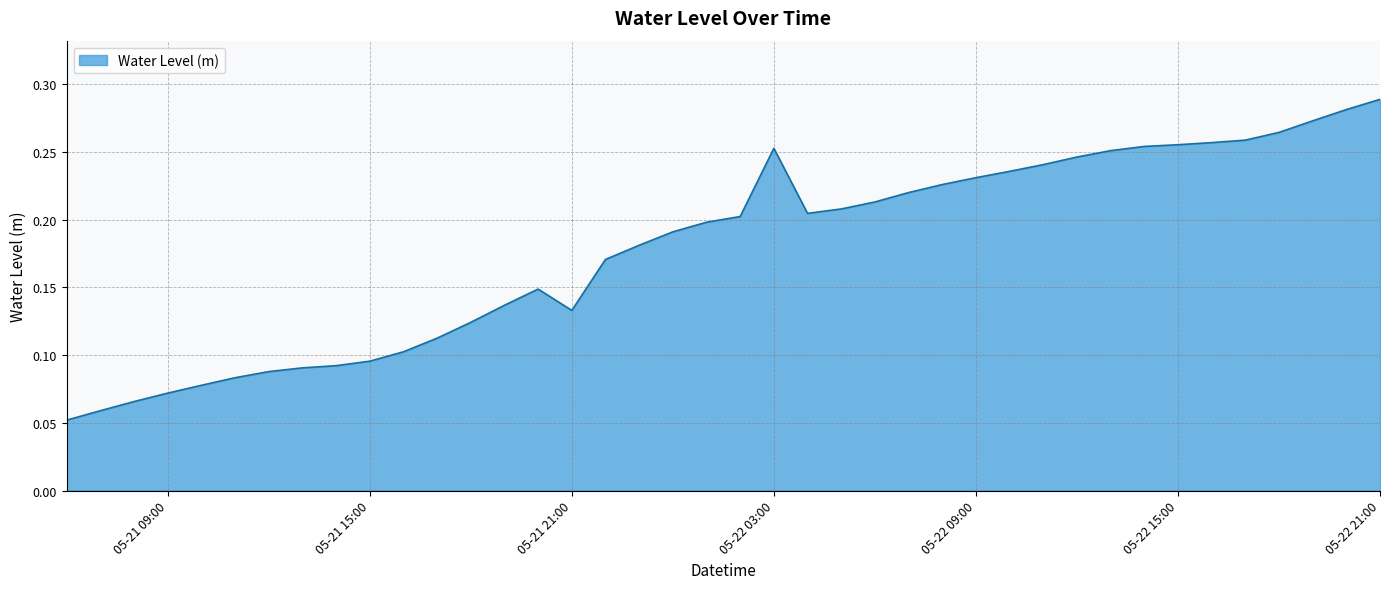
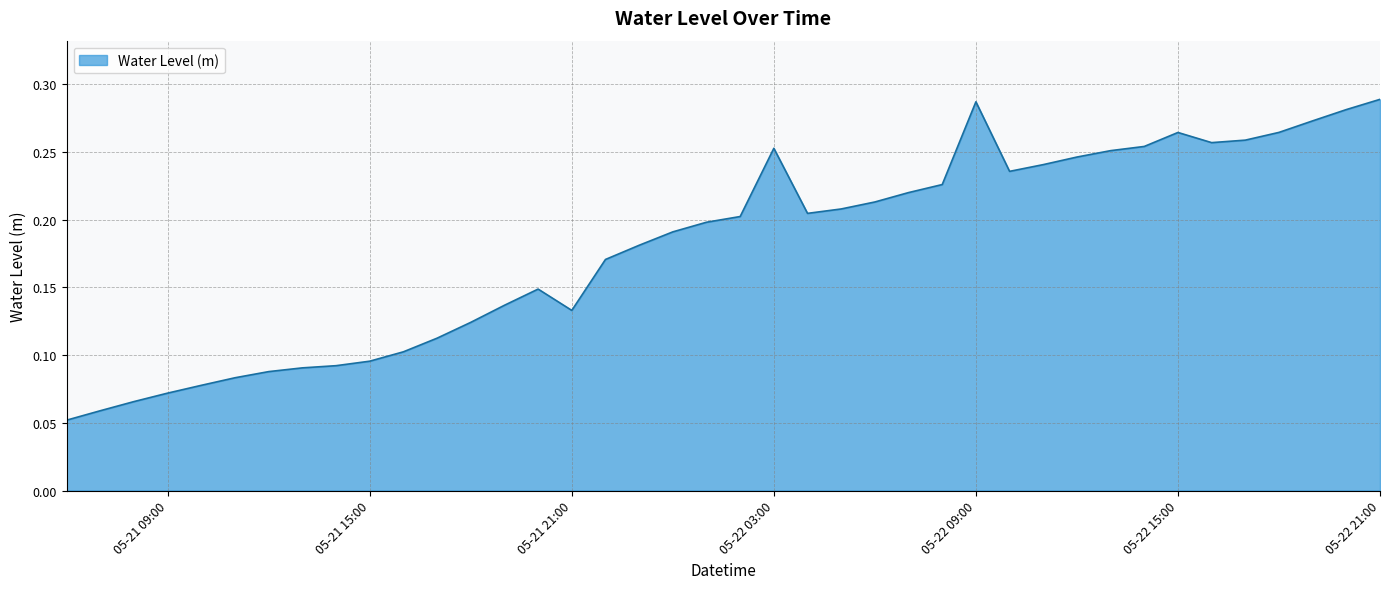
05-22 09:00: 0.231 -> 0.287
05-22 15:00: 0.255 -> 0.264
